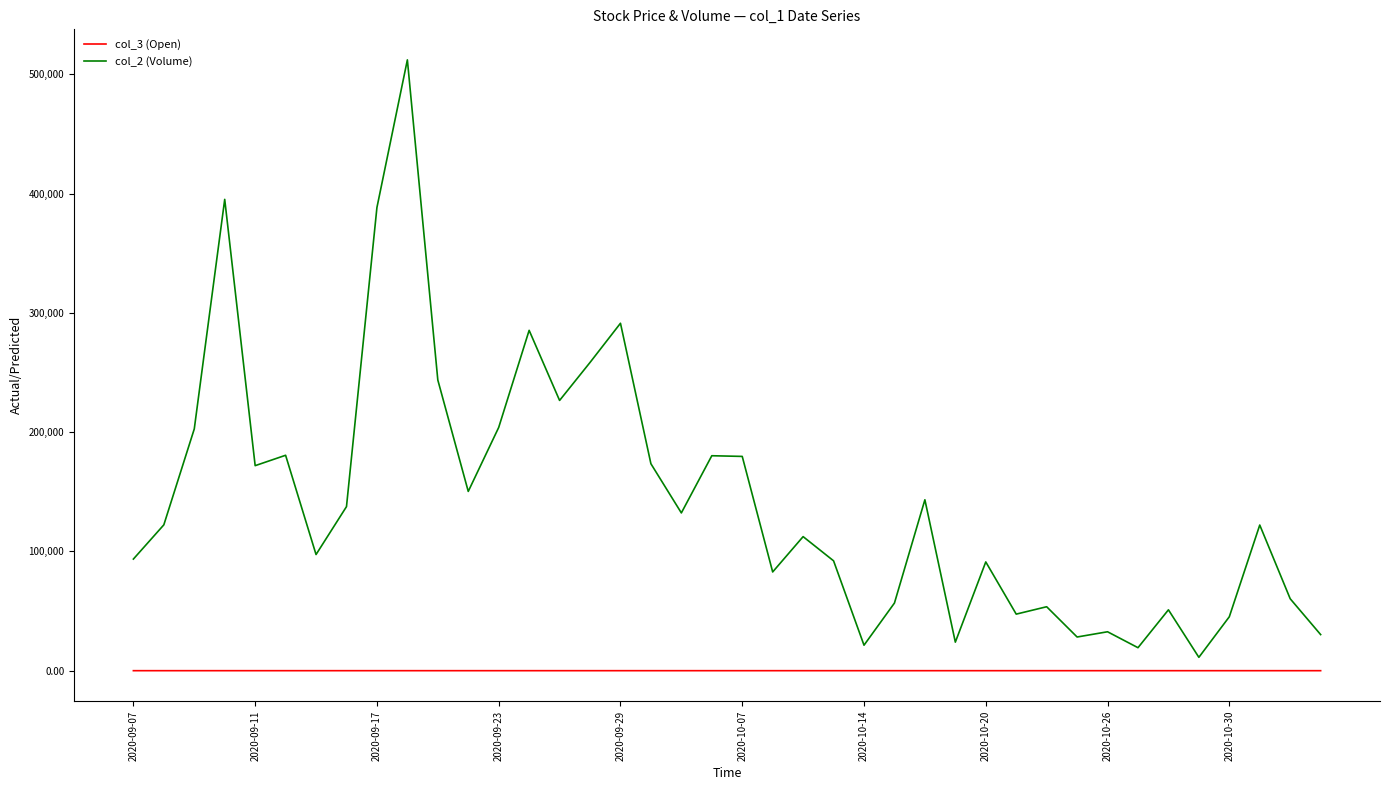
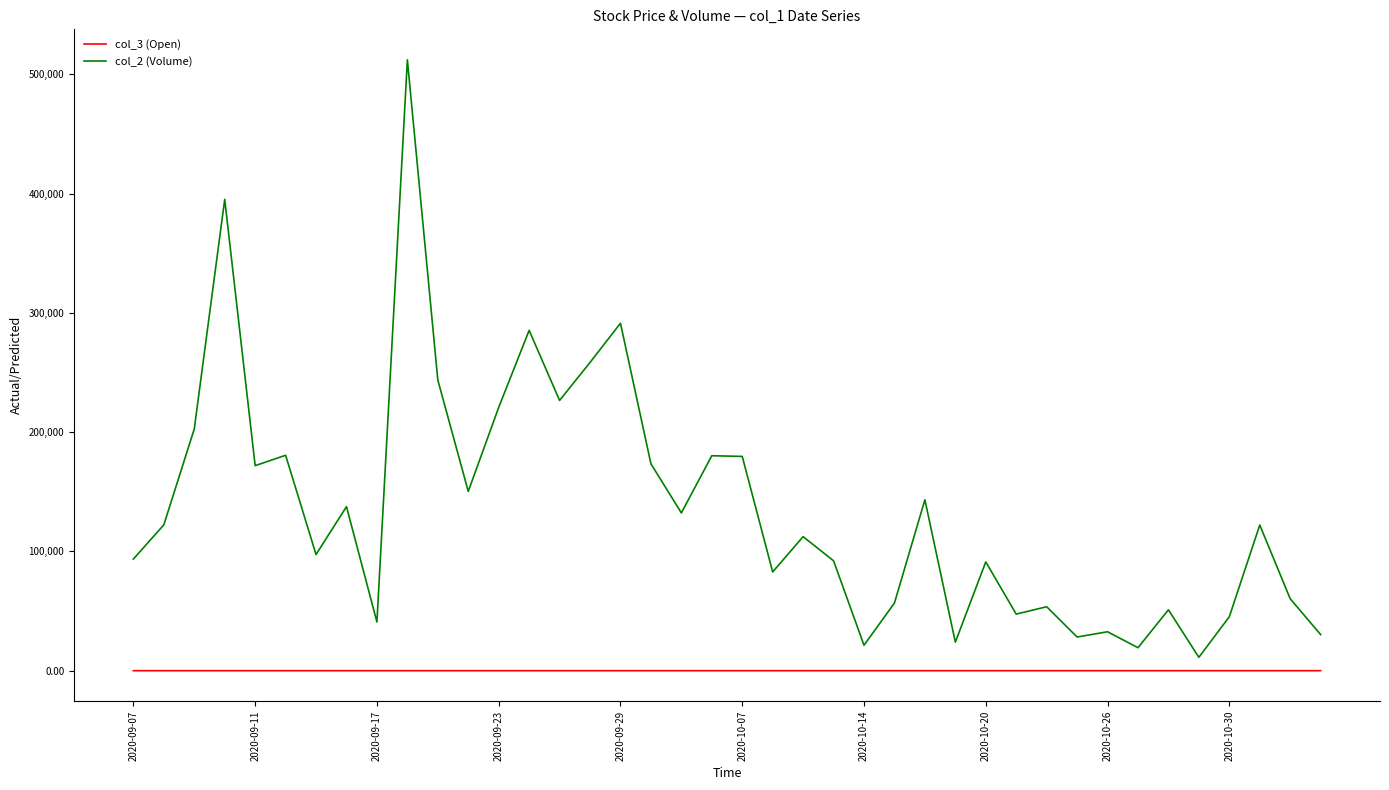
col_2 (Volume), 2020-09-17: 388,000 -> 41,000
col_2 (Volume), 2020-09-23: 204,000 -> 221,000
